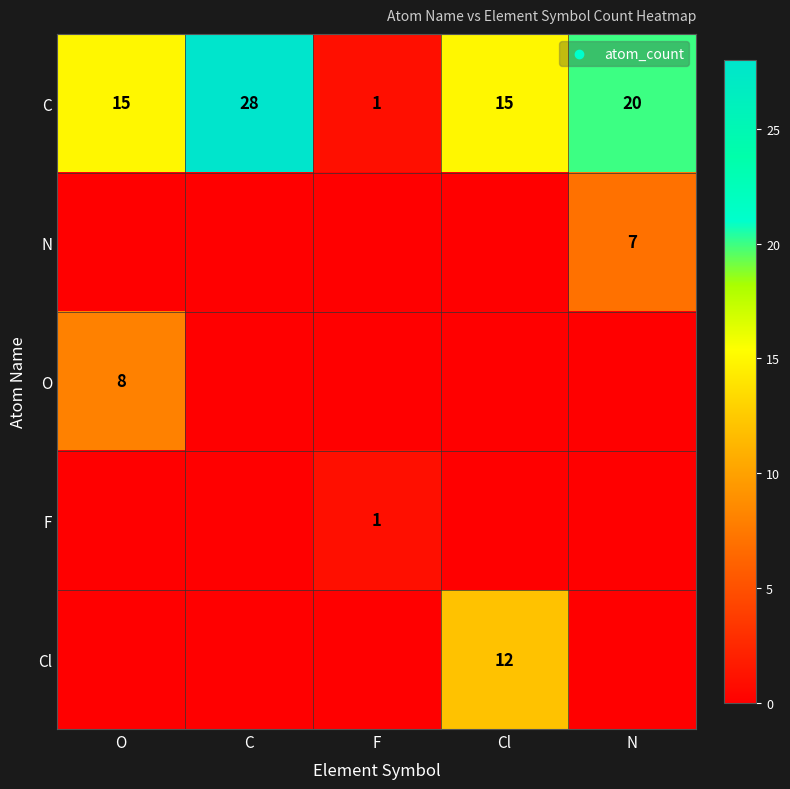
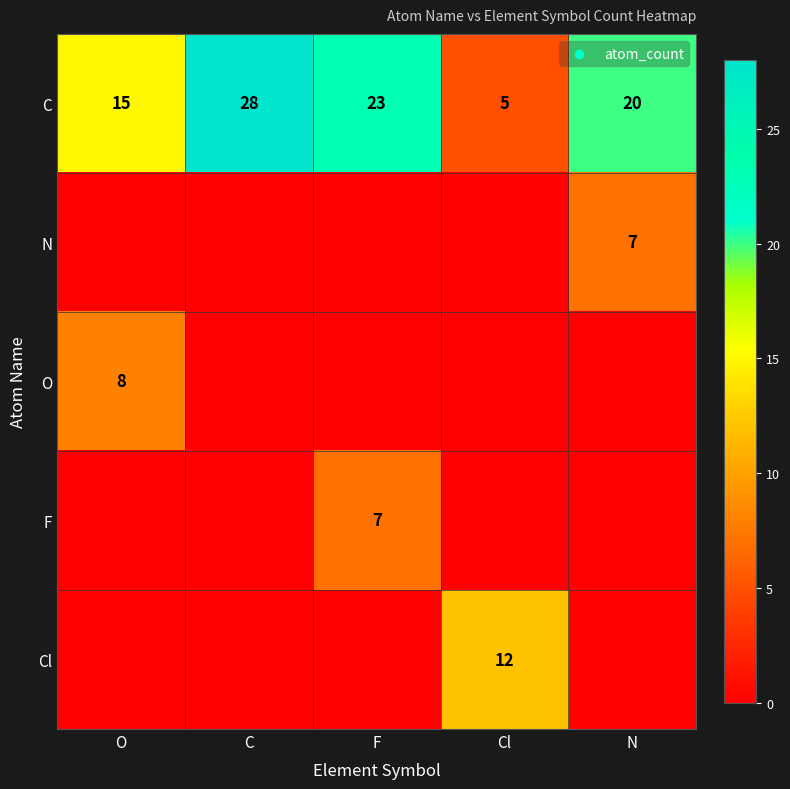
C, F: 1 -> 23
C, Cl: 15 -> 5
F, F: 1 -> 7
